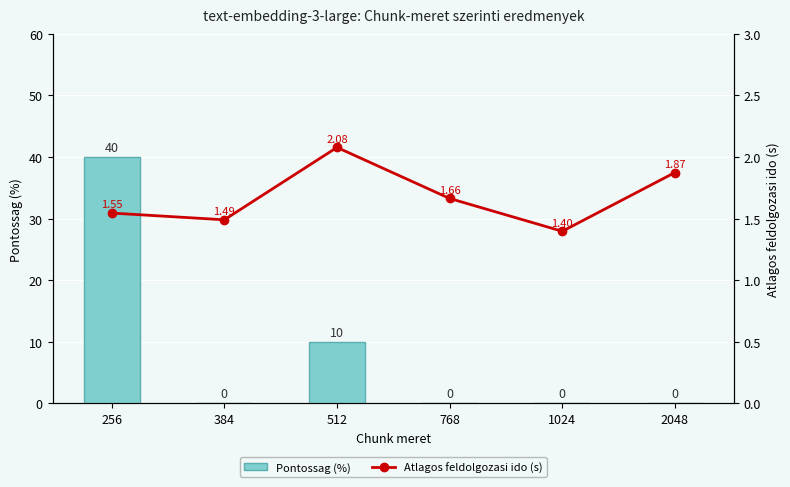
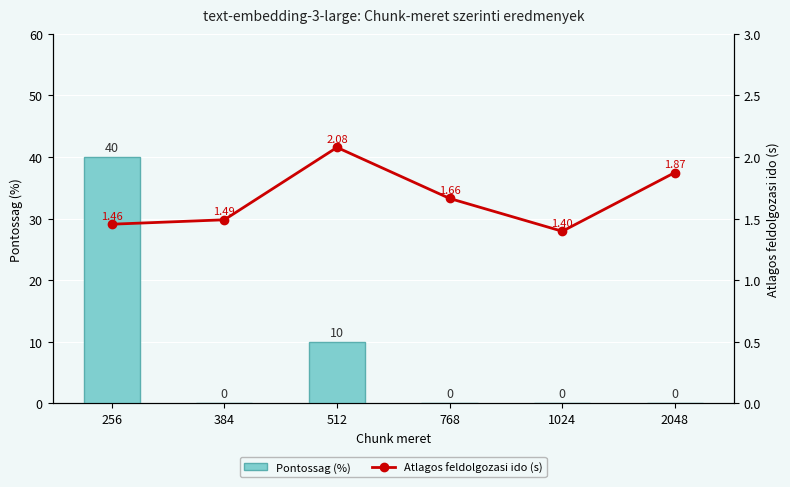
Atlagos feldolgozasi ido (s), 256: 1.55 -> 1.46
